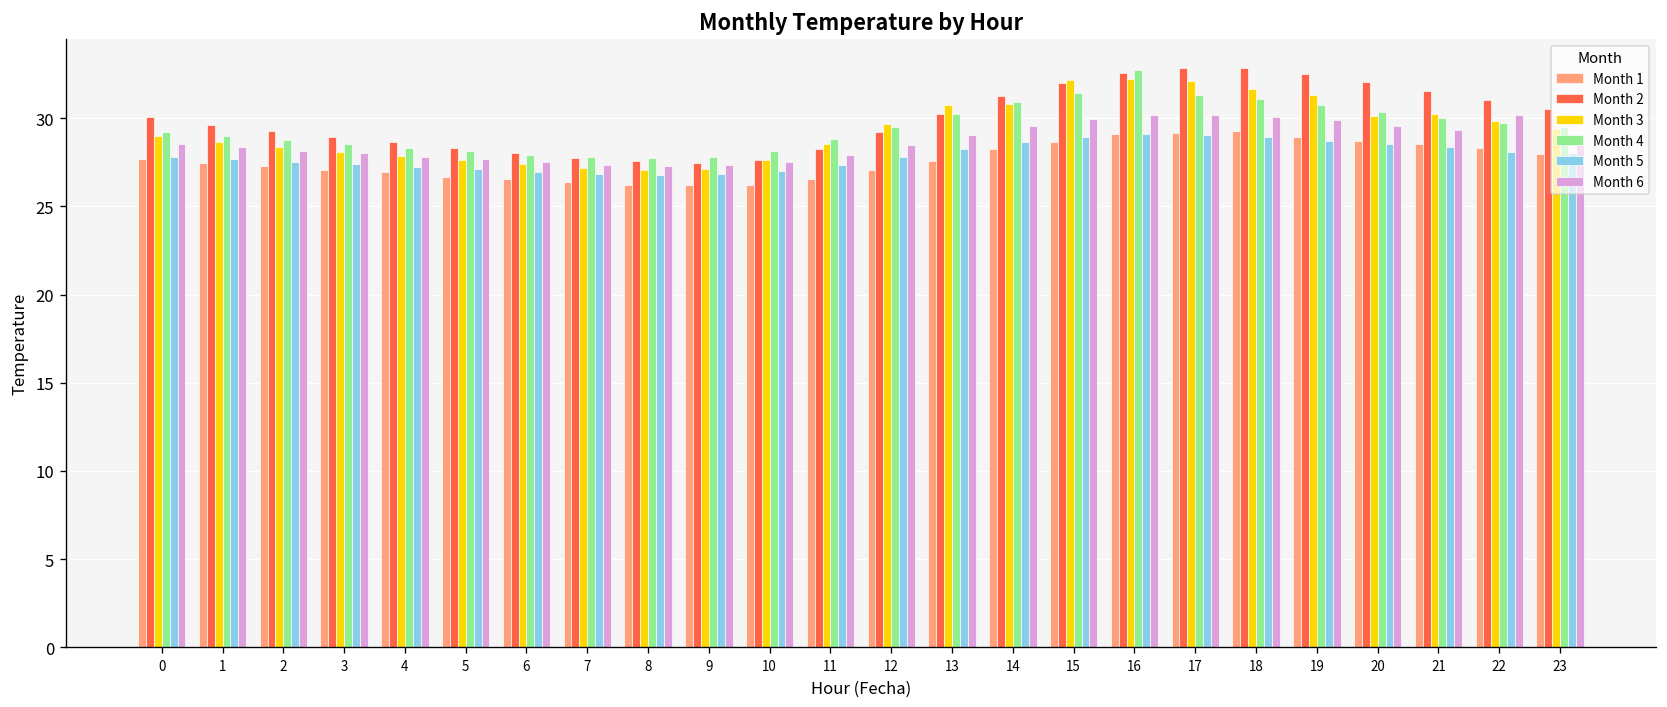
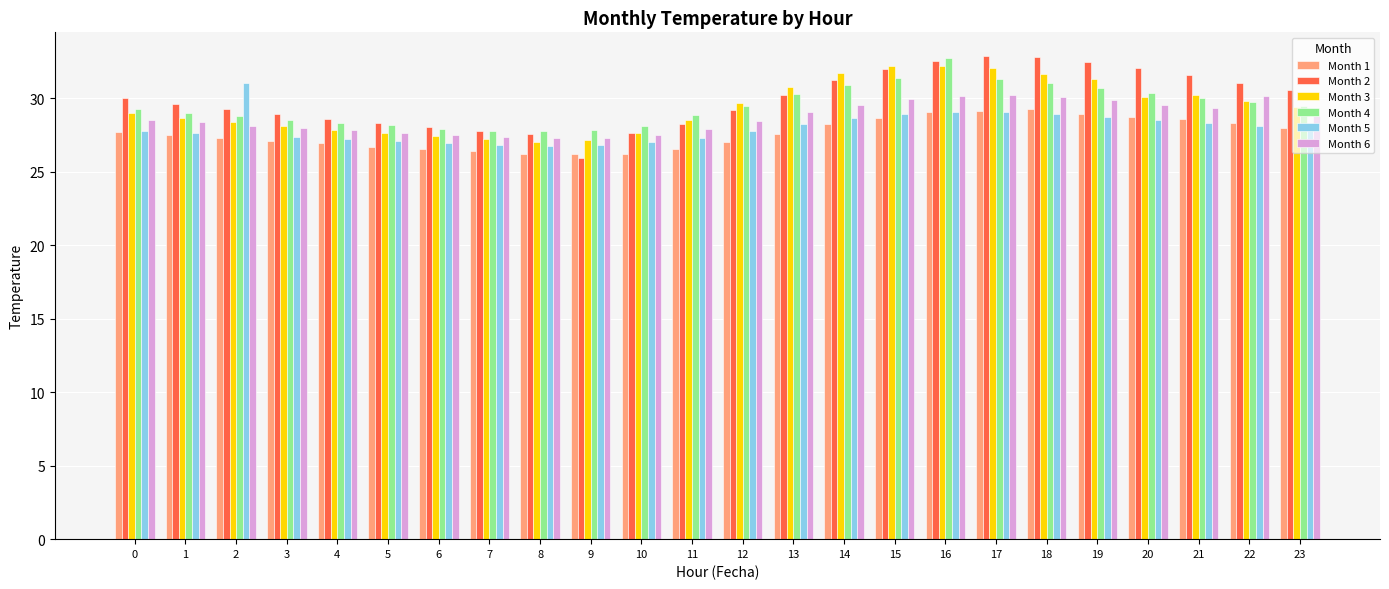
Month 5, 2: 27.5 -> 31.0
Month 2, 9: 27.5 -> 25.9
Month 3, 14: 30.8 -> 31.7
